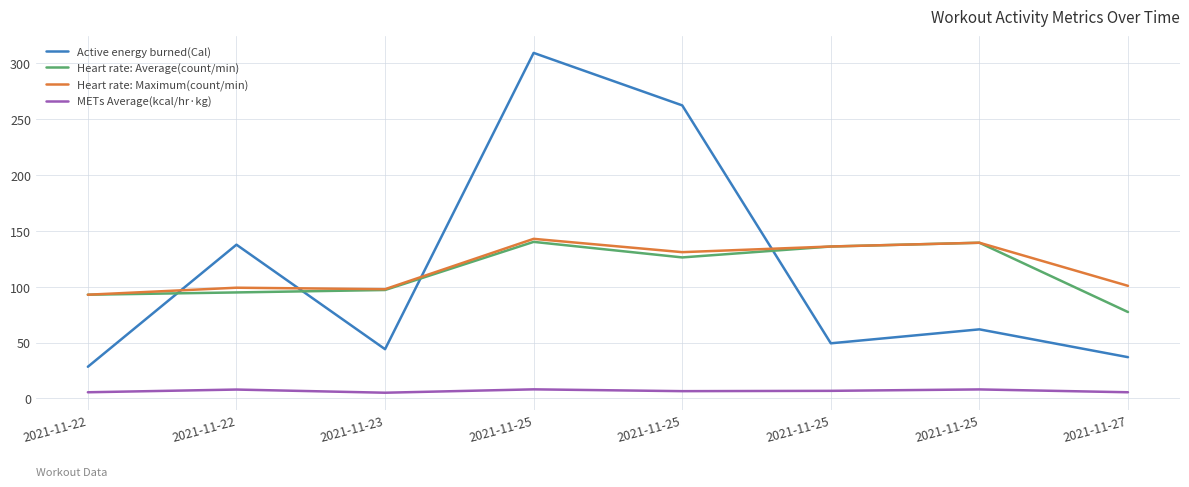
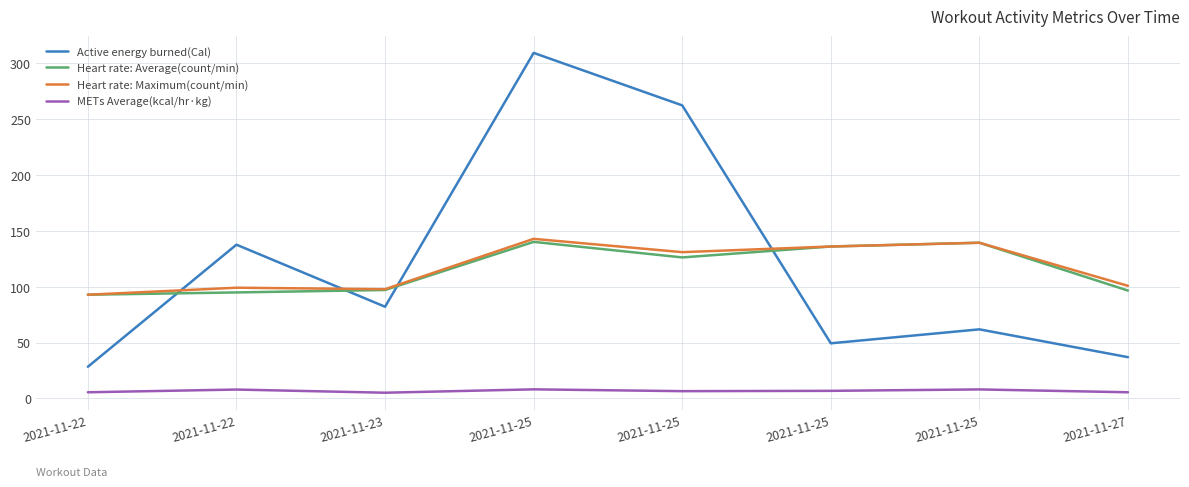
Active energy burned(Cal), 2021-11-23: 44 -> 82
Heart rate: Average(count/min), 2021-11-27: 77 -> 96
